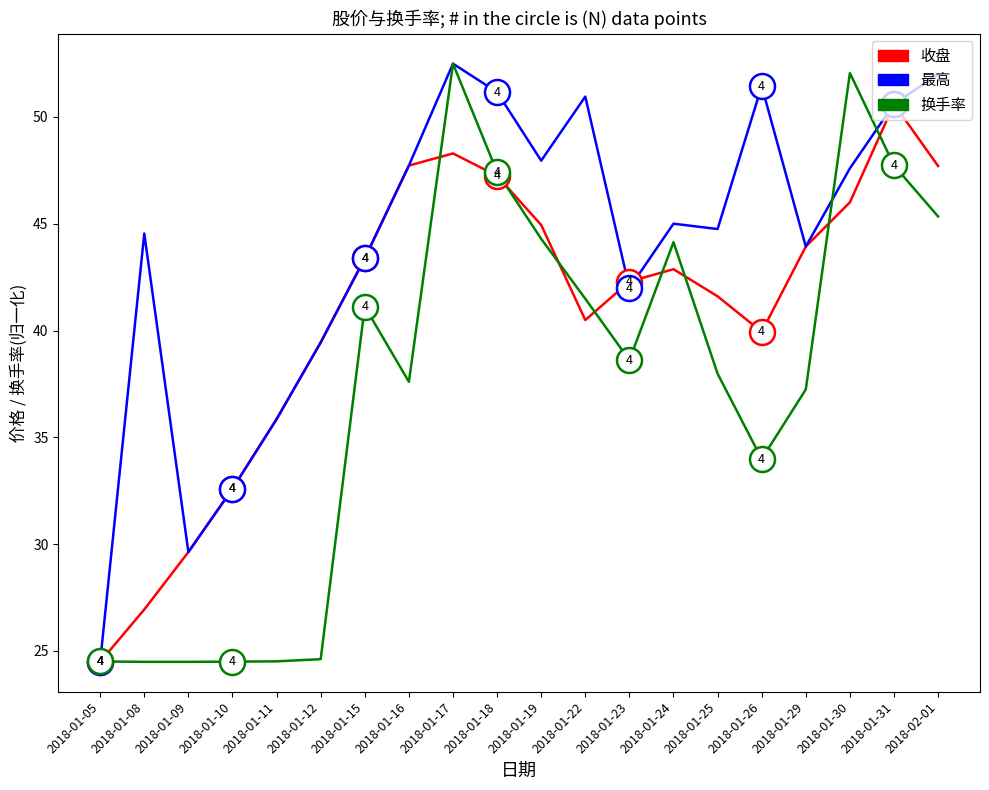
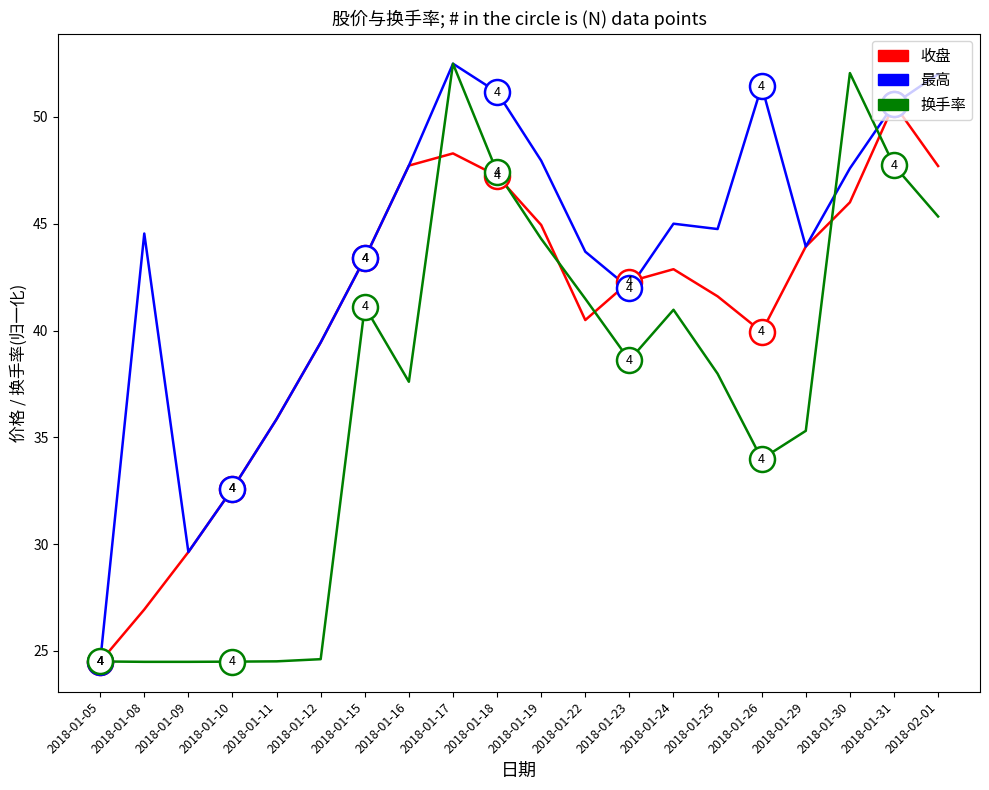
最高, 2018-01-22: 51.0 -> 43.7
换手率, 2018-01-24: 44.1 -> 41.0
换手率, 2018-01-29: 37.2 -> 35.3
